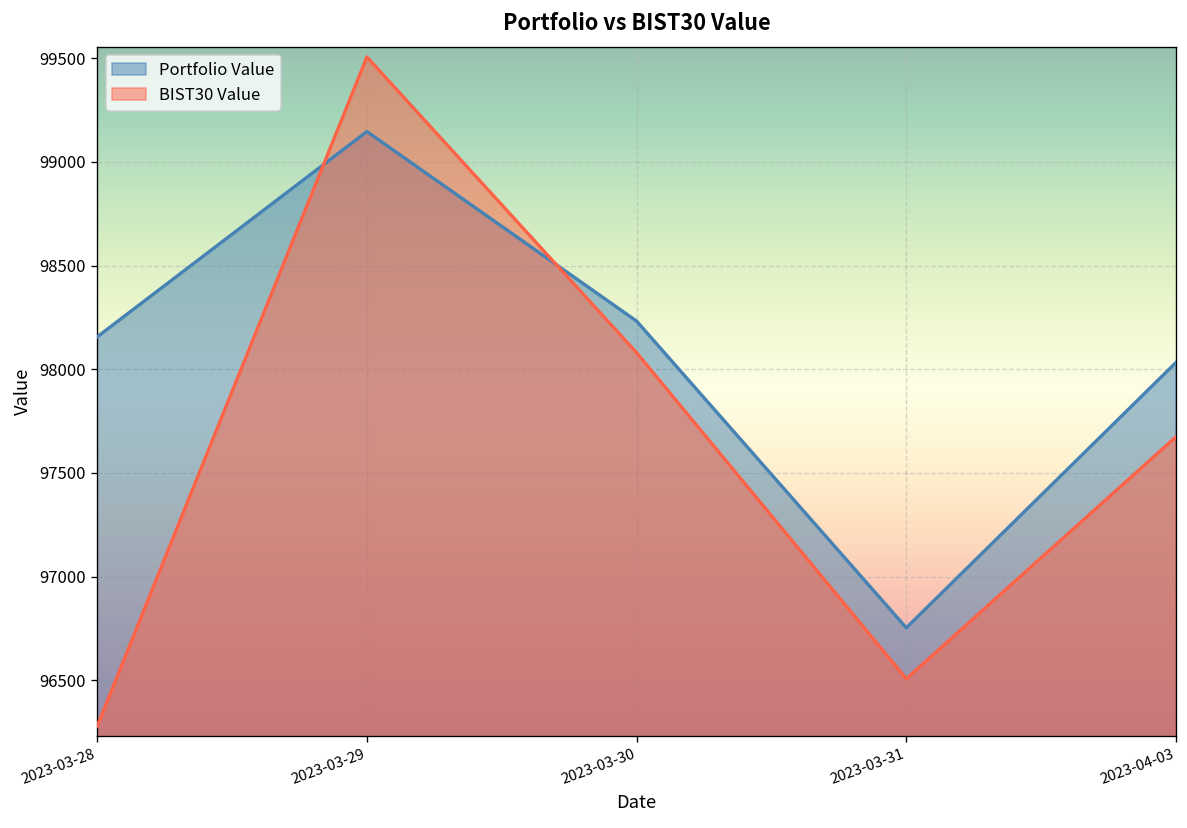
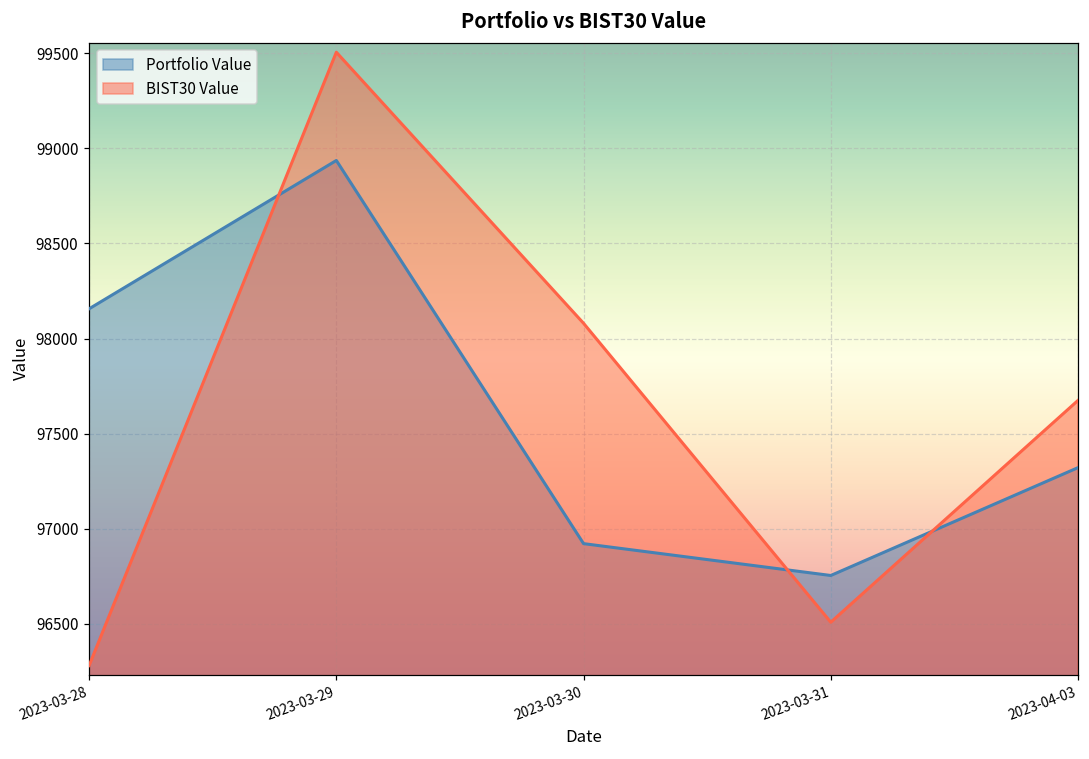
Portfolio Value, 2023-03-29: 99150 -> 98940
Portfolio Value, 2023-03-30: 98230 -> 96920
Portfolio Value, 2023-04-03: 98030 -> 97320
